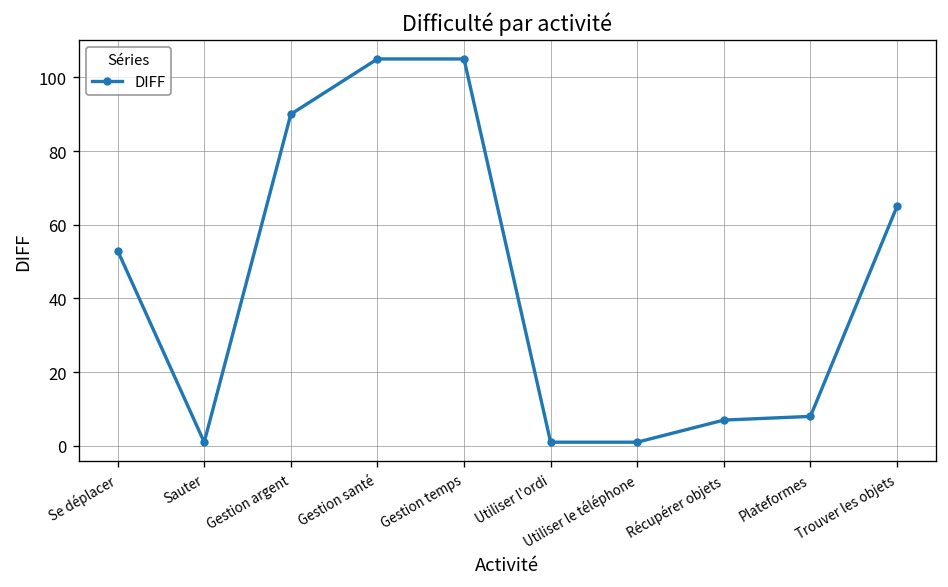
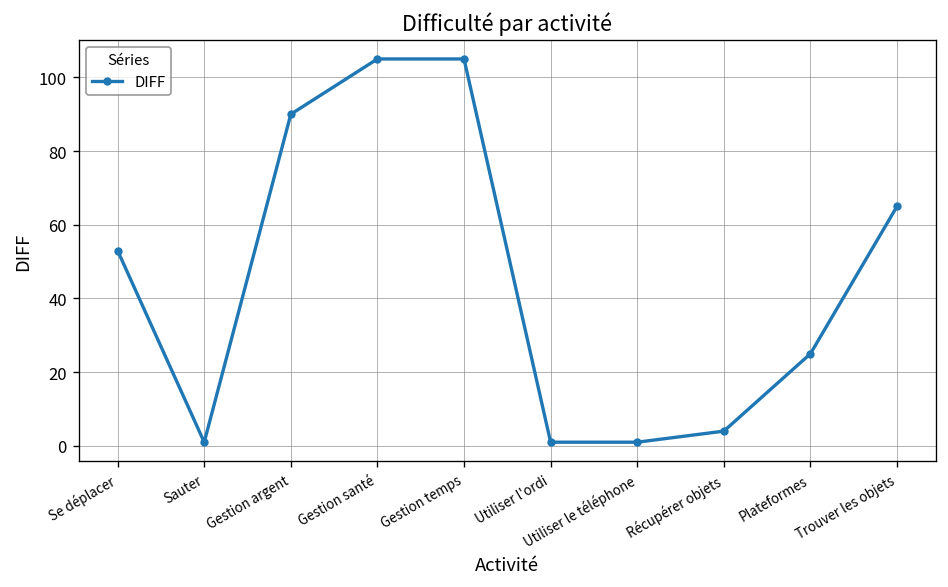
Récupérer objets: 7 -> 4
Plateformes: 8 -> 25
